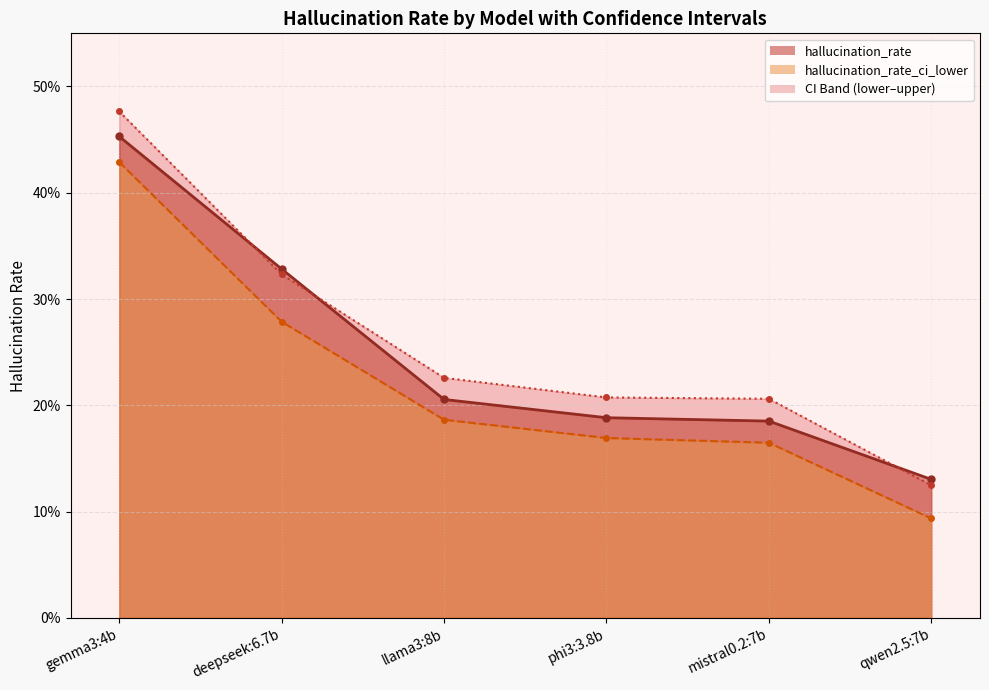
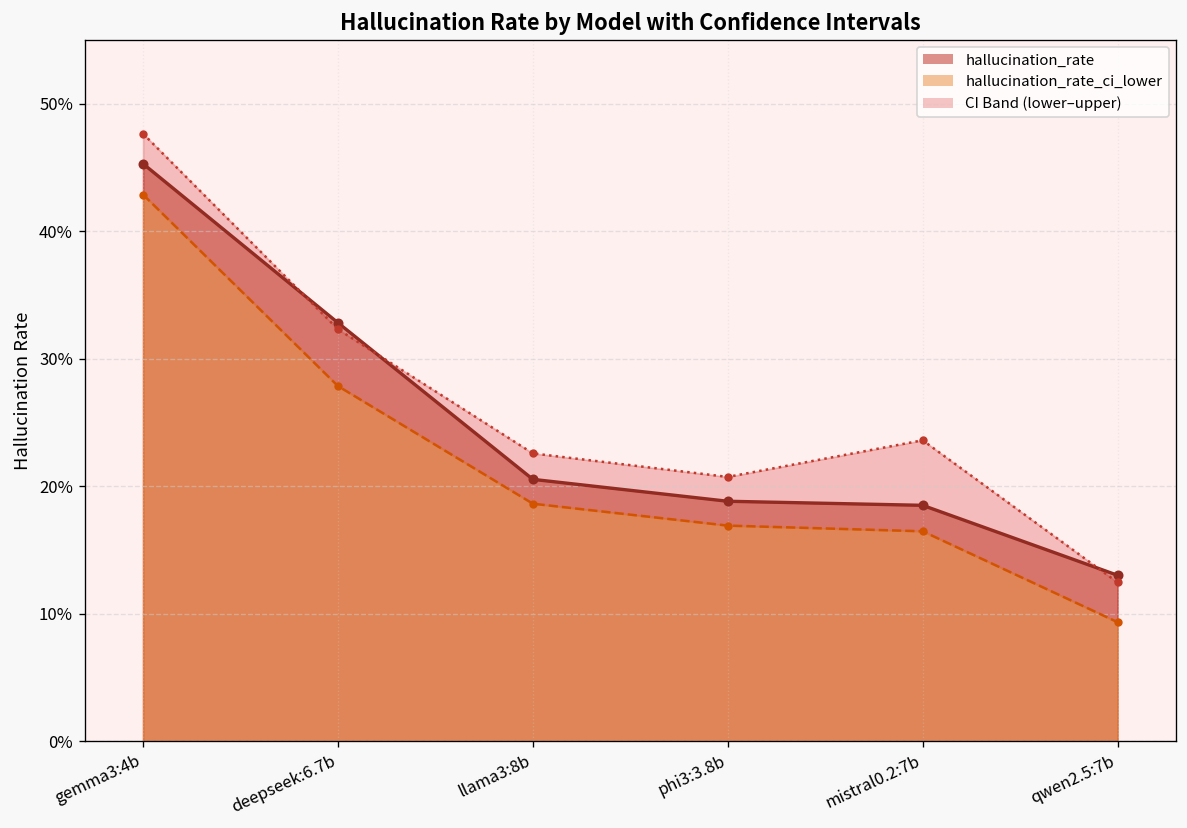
CI Band (lower–upper), mistral0.2:7b: 20.6% -> 23.6%
